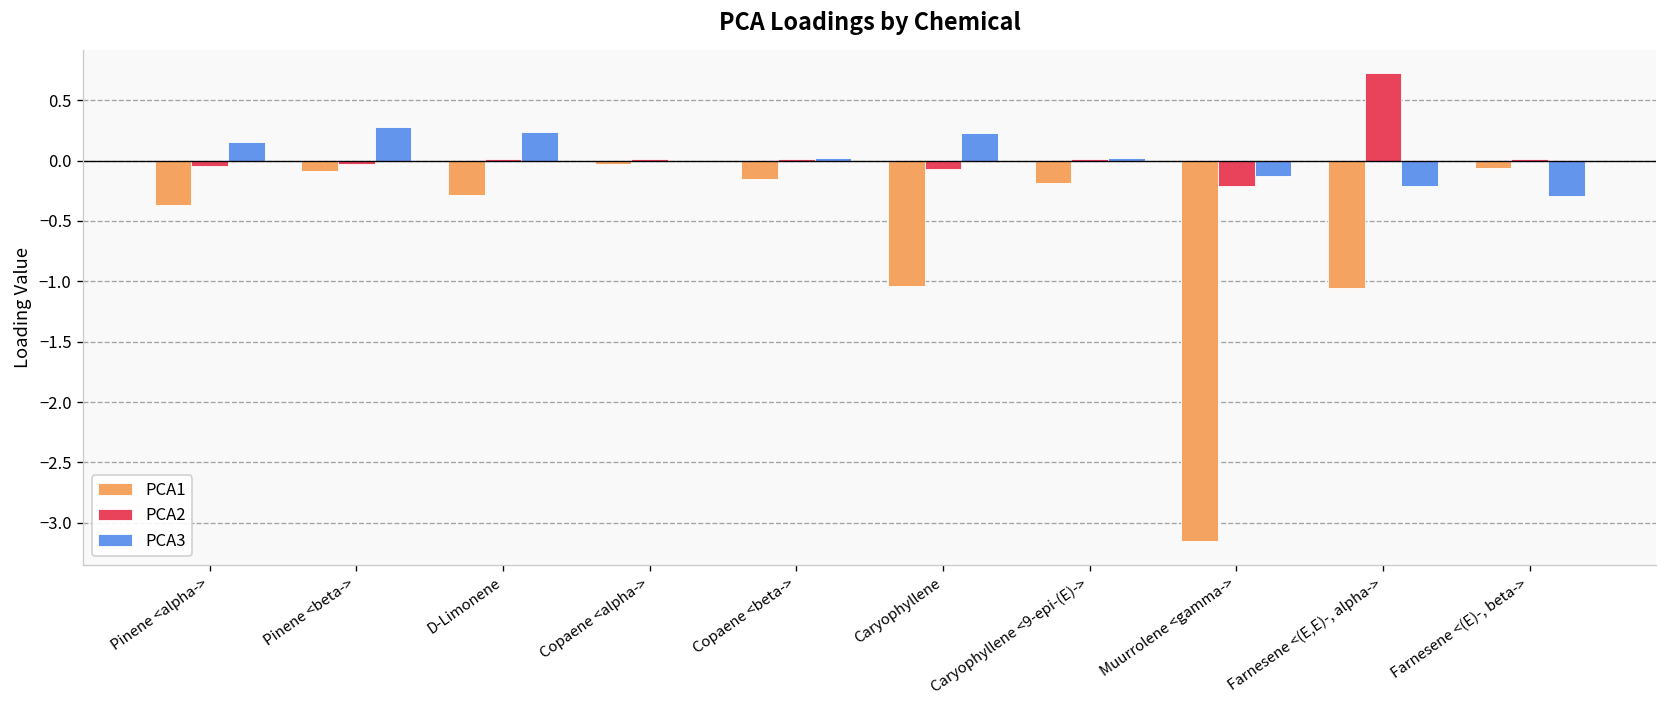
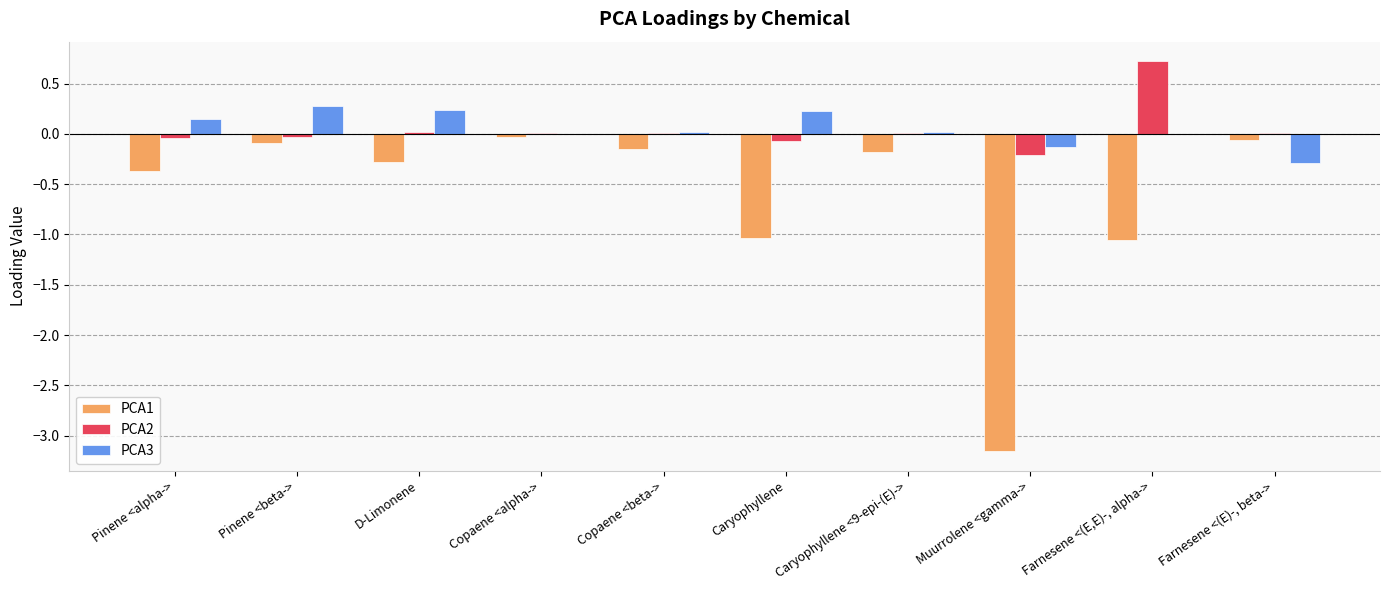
PCA3, Farnesene <(E,E)-, alpha->: -0.21 -> 0.00
